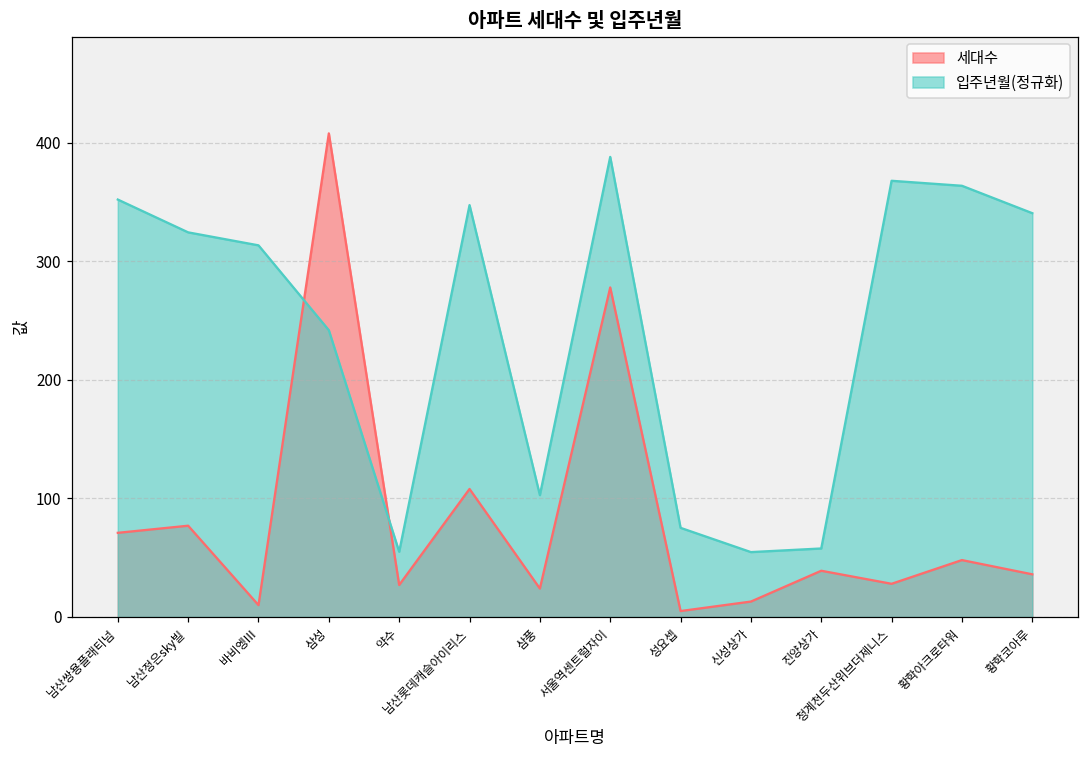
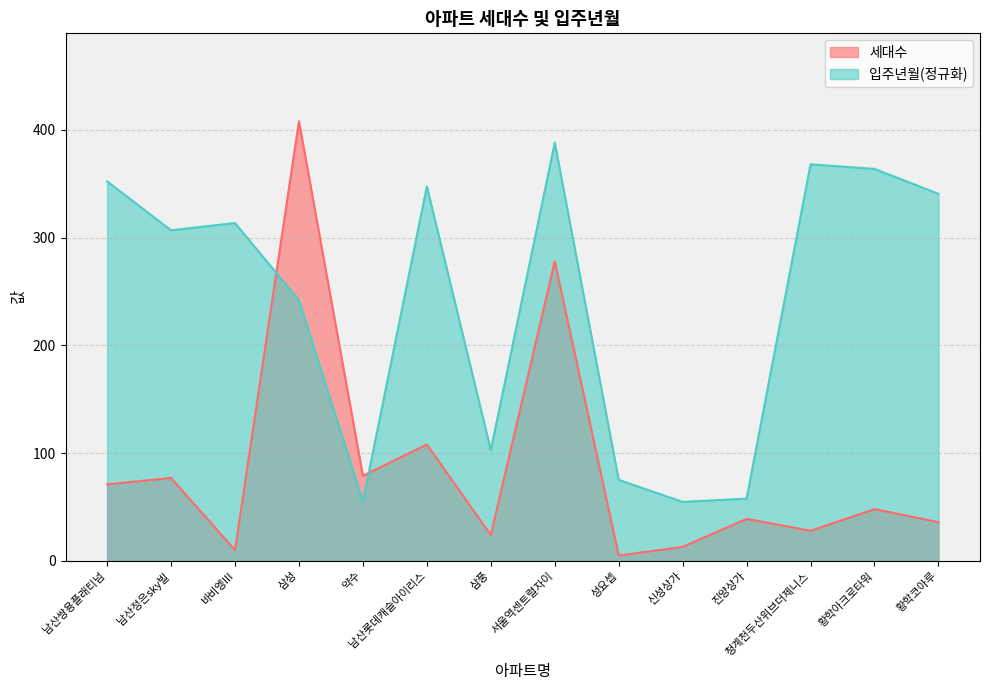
입주년월(정규화), 남산정은sky빌: 324 -> 307
세대수, 약수: 27 -> 79
